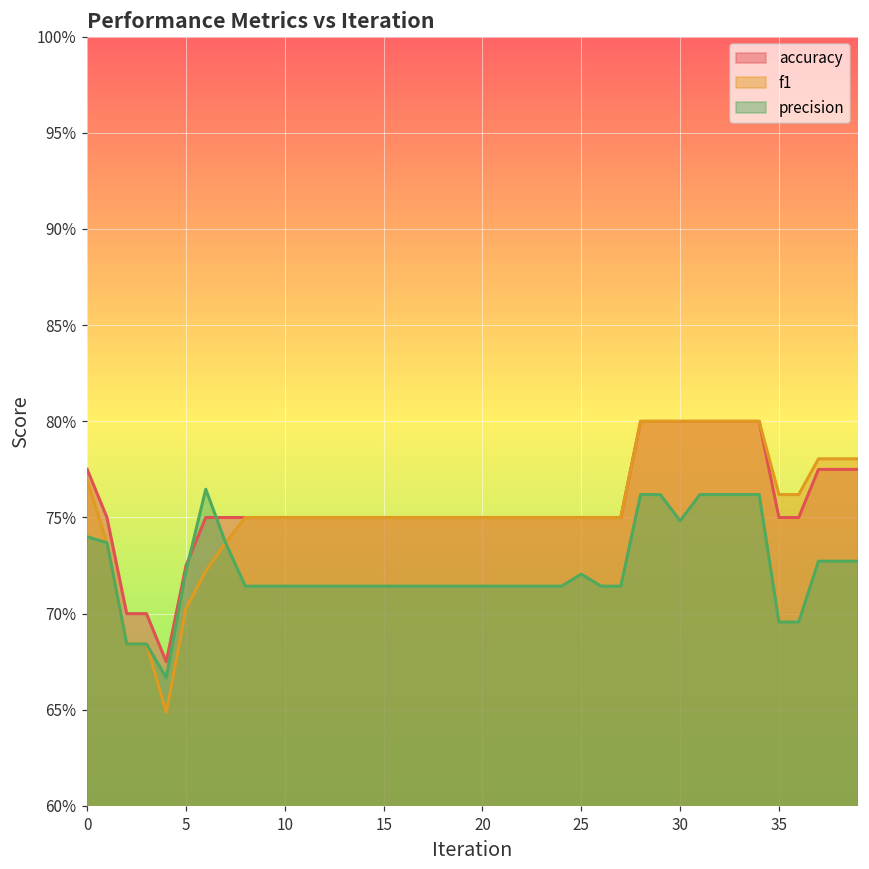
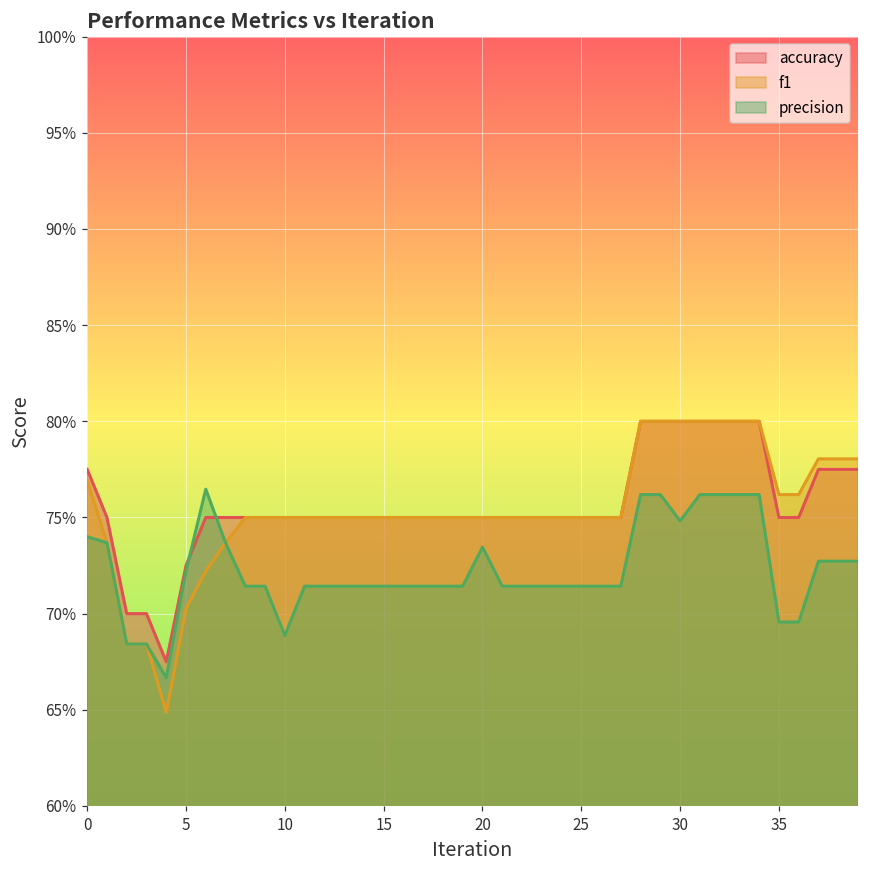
precision, 10: 71.4% -> 68.9%
precision, 20: 71.4% -> 73.5%
precision, 25: 72.1% -> 71.4%
